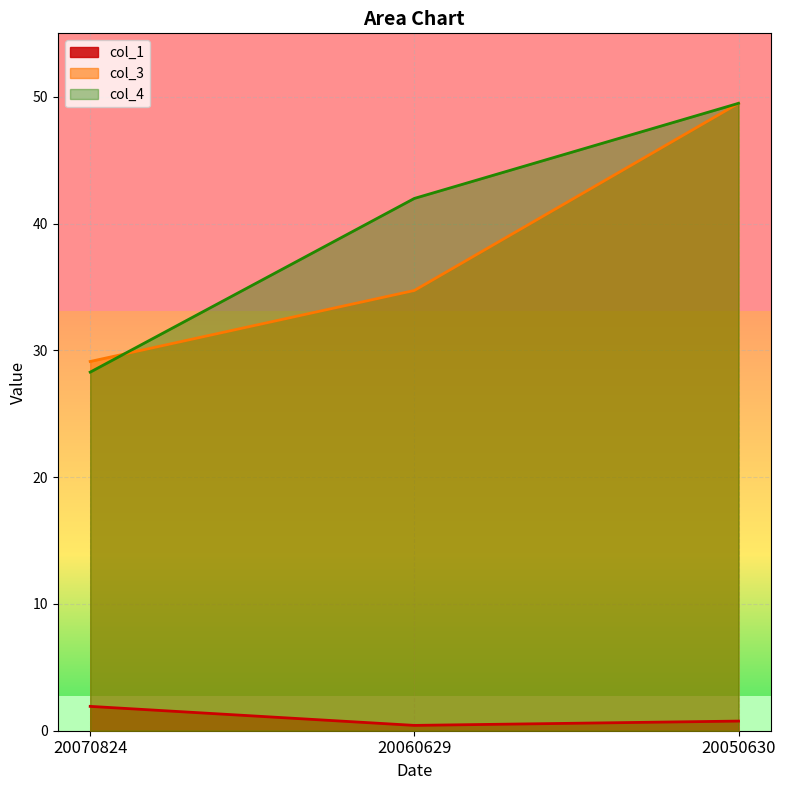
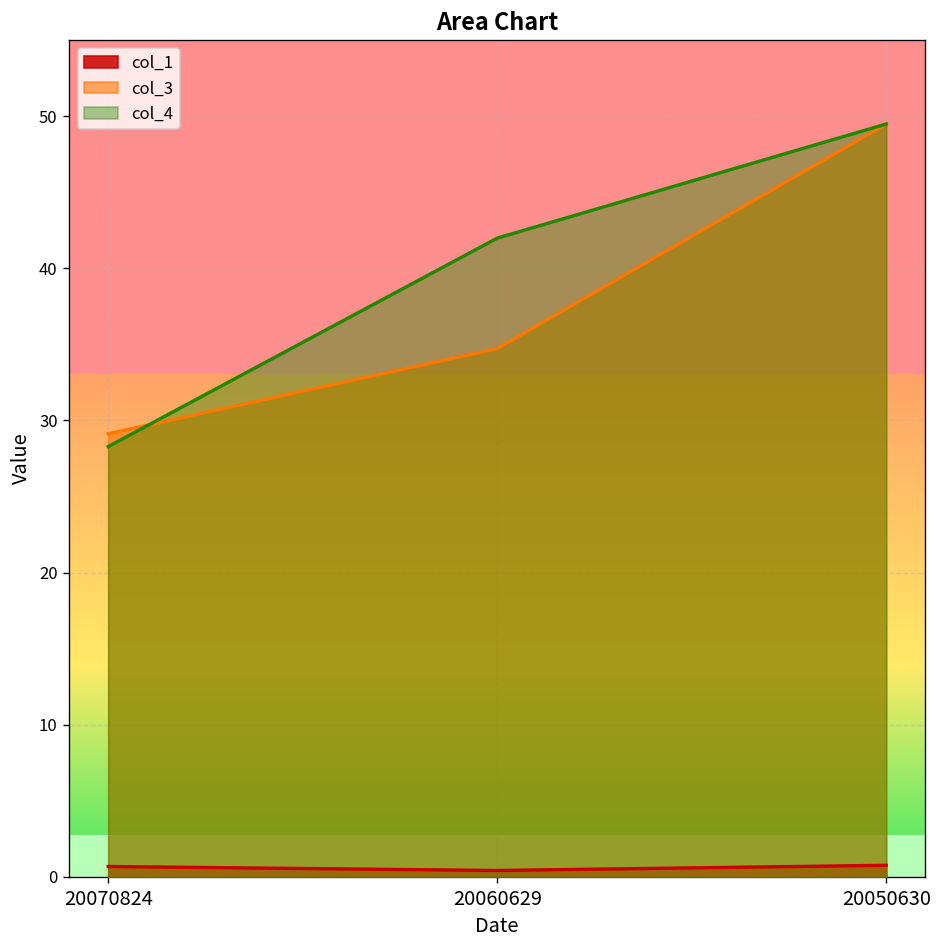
col_1, 20070824: 1.9 -> 0.7
